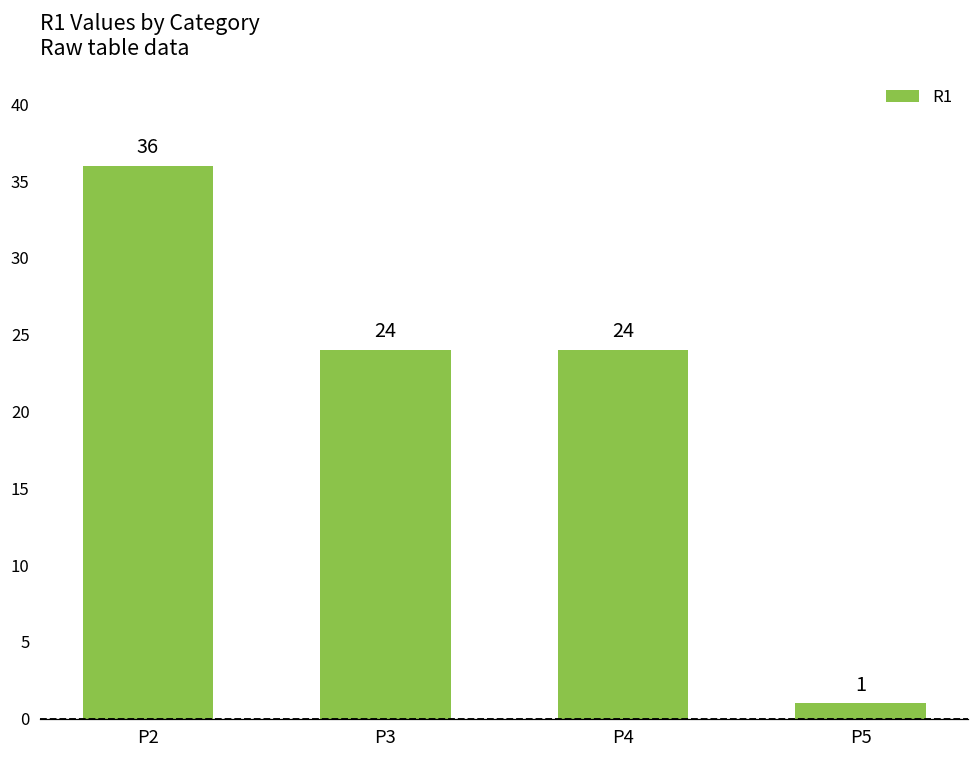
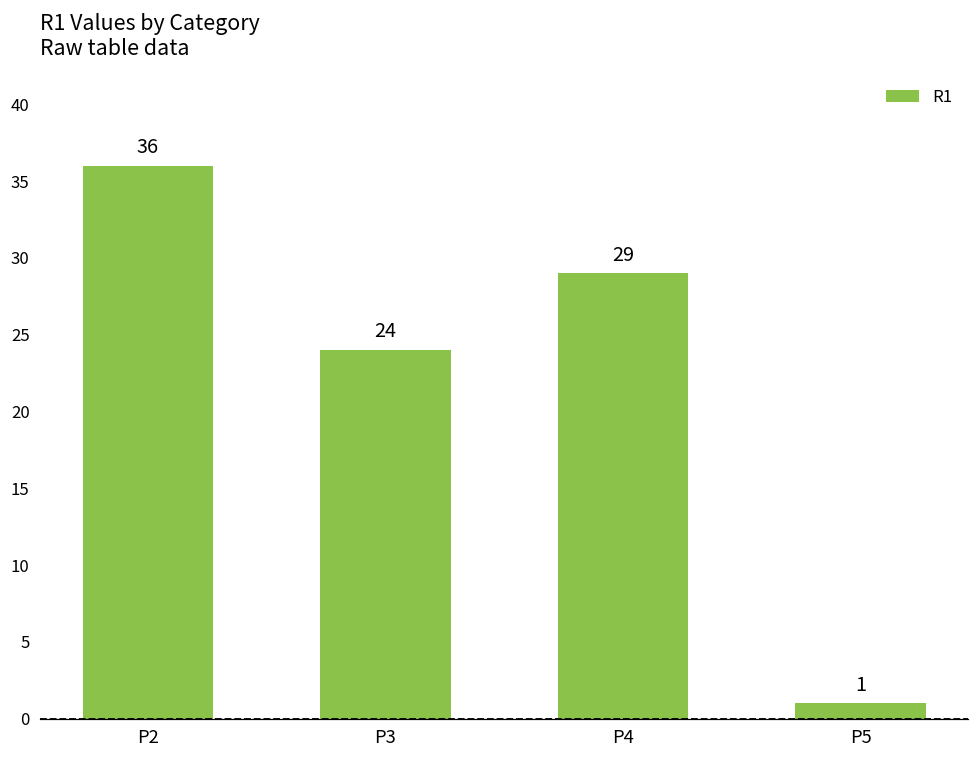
P4: 24 -> 29
